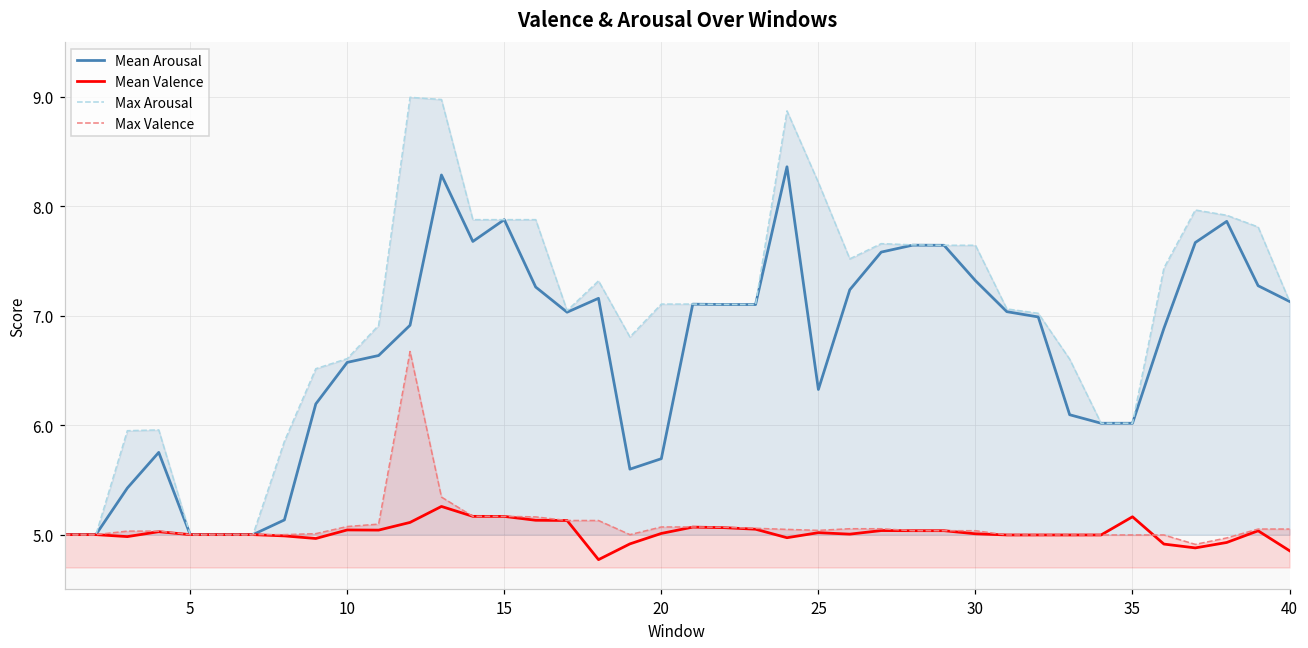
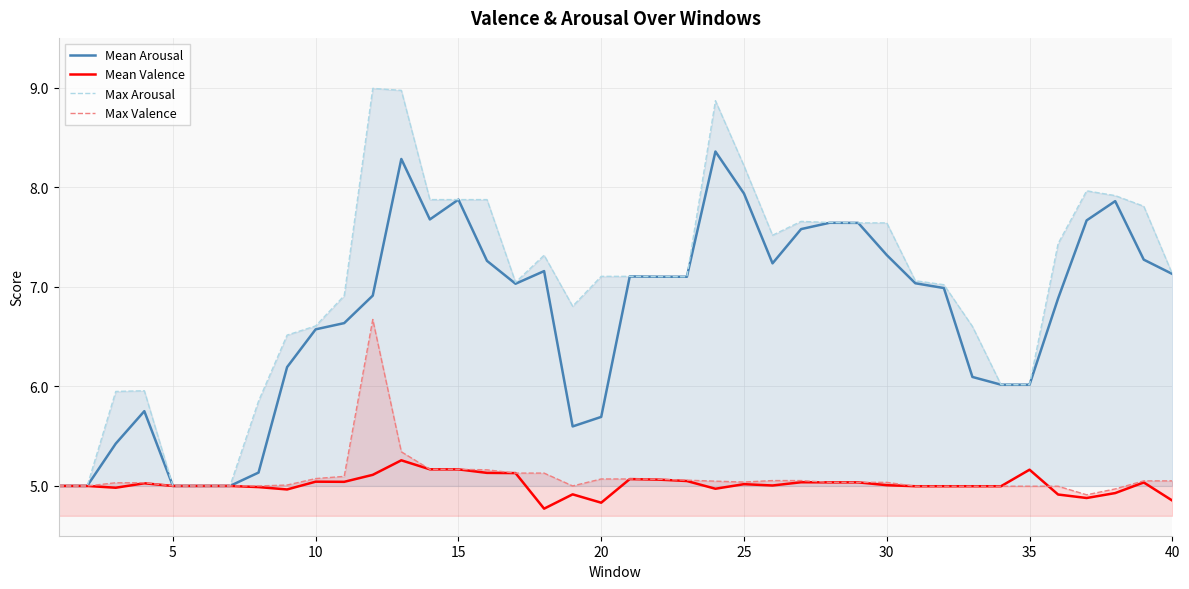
Mean Valence, 20: 5.0 -> 4.8
Mean Arousal, 25: 6.3 -> 7.9
